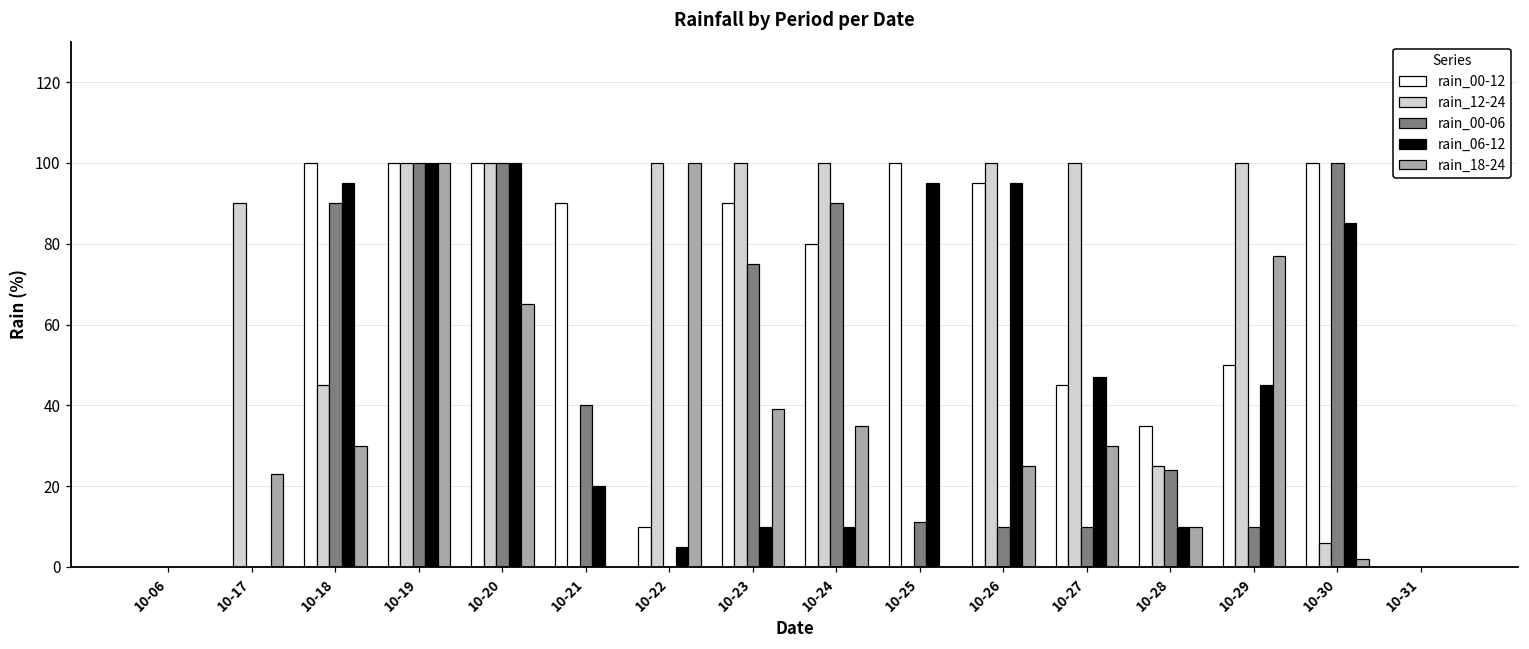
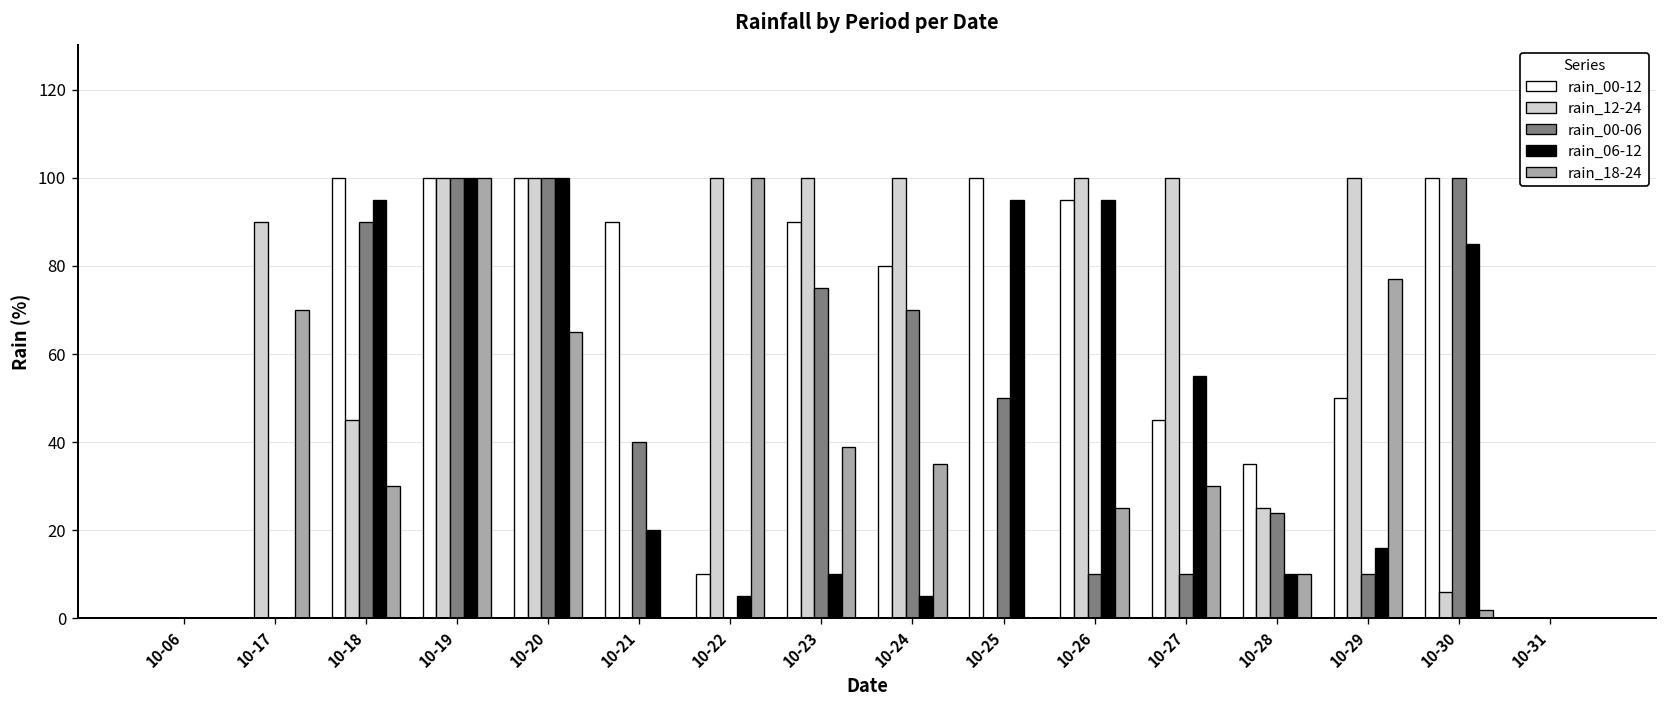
rain_18-24, 10-17: 23 -> 70
rain_00-06, 10-24: 90 -> 70
rain_06-12, 10-24: 10 -> 5
rain_00-06, 10-25: 11 -> 50
rain_06-12, 10-27: 47 -> 55
rain_06-12, 10-29: 45 -> 16
